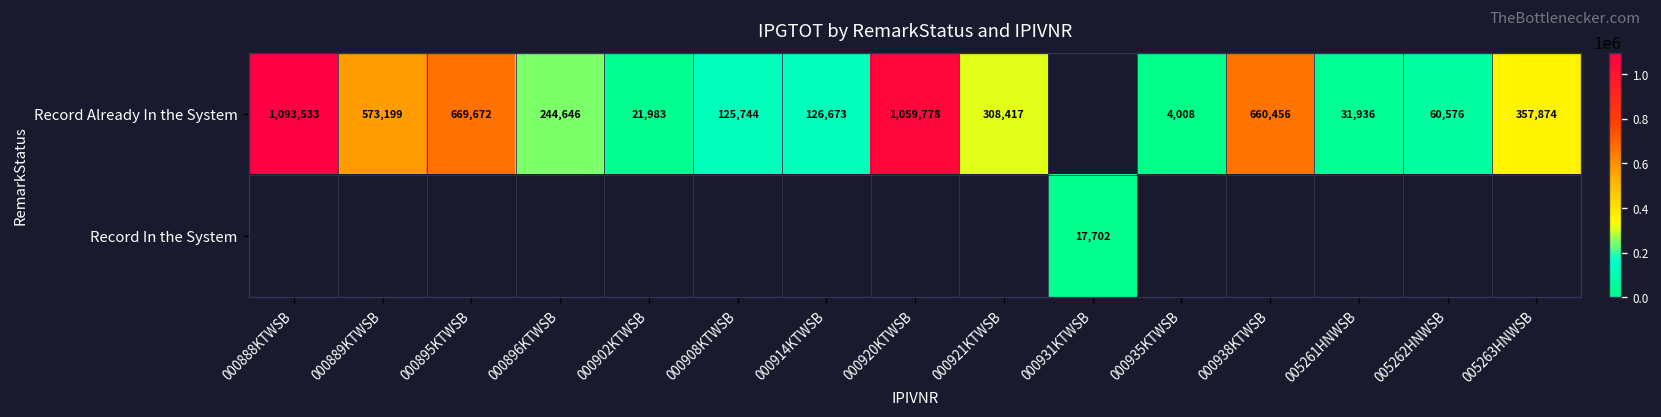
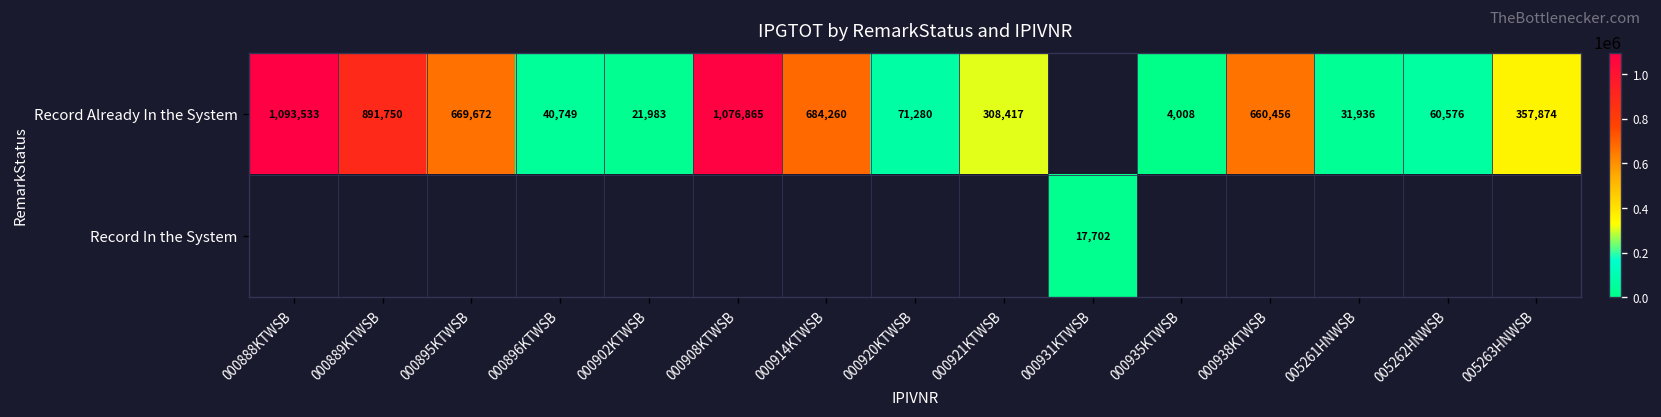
Record Already In the System, 000889KTWSB: 573,199 -> 891,750
Record Already In the System, 000896KTWSB: 244,646 -> 40,749
Record Already In the System, 000908KTWSB: 125,744 -> 1,076,865
Record Already In the System, 000914KTWSB: 126,673 -> 684,260
Record Already In the System, 000920KTWSB: 1,059,778 -> 71,280
